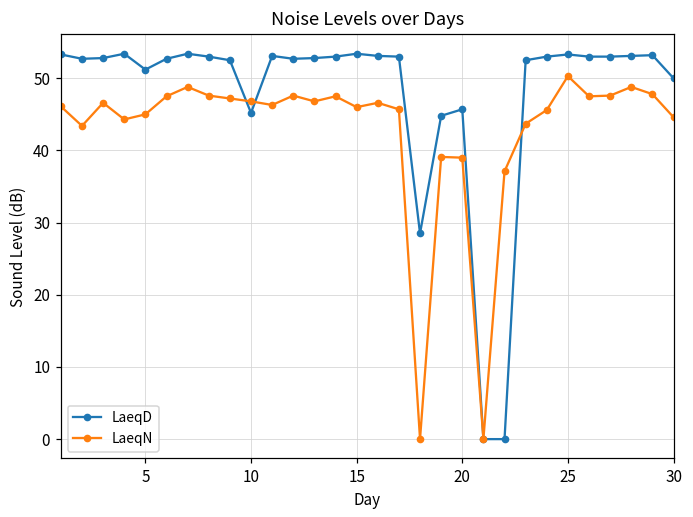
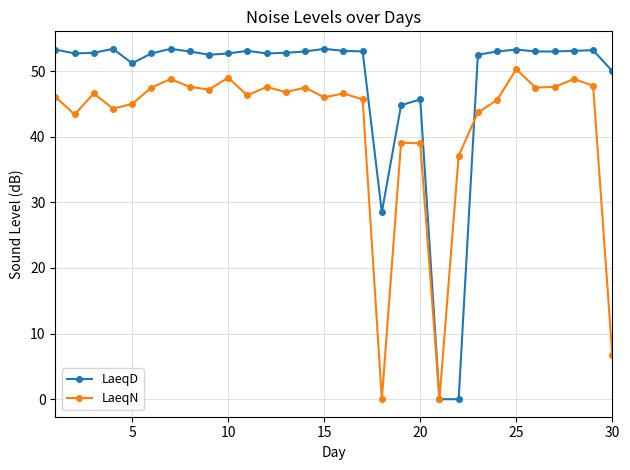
LaeqD, 10: 45 -> 53
LaeqN, 10: 47 -> 49
LaeqN, 30: 45 -> 7
